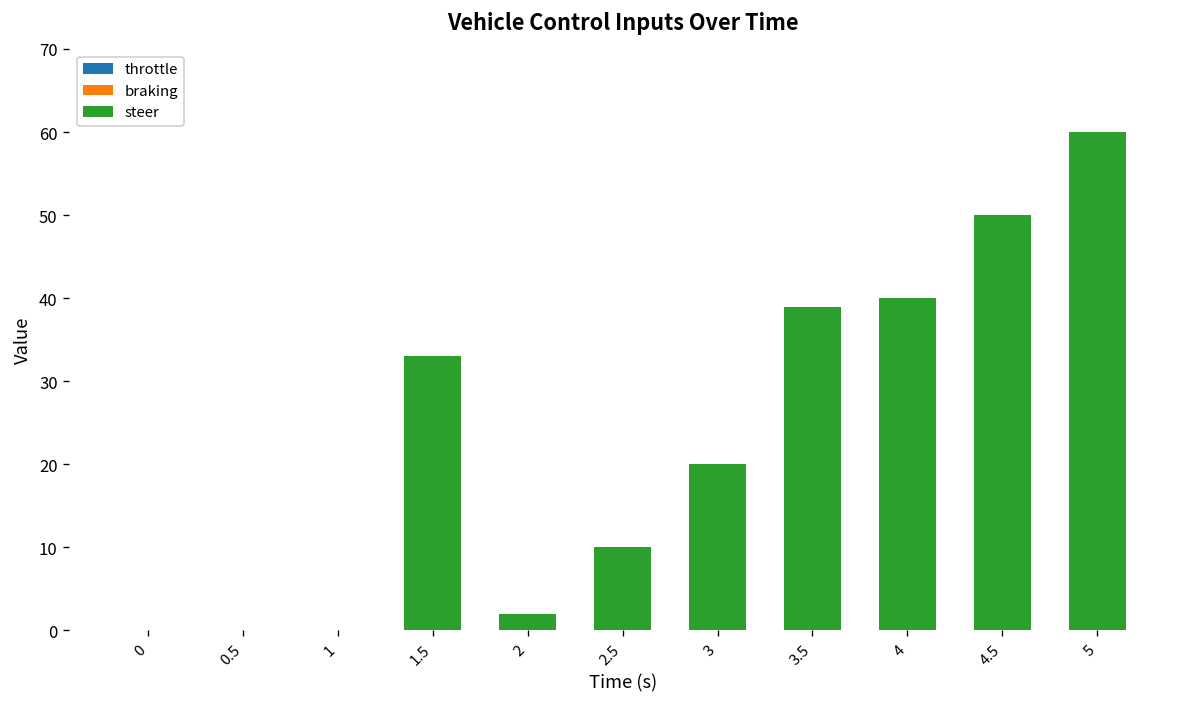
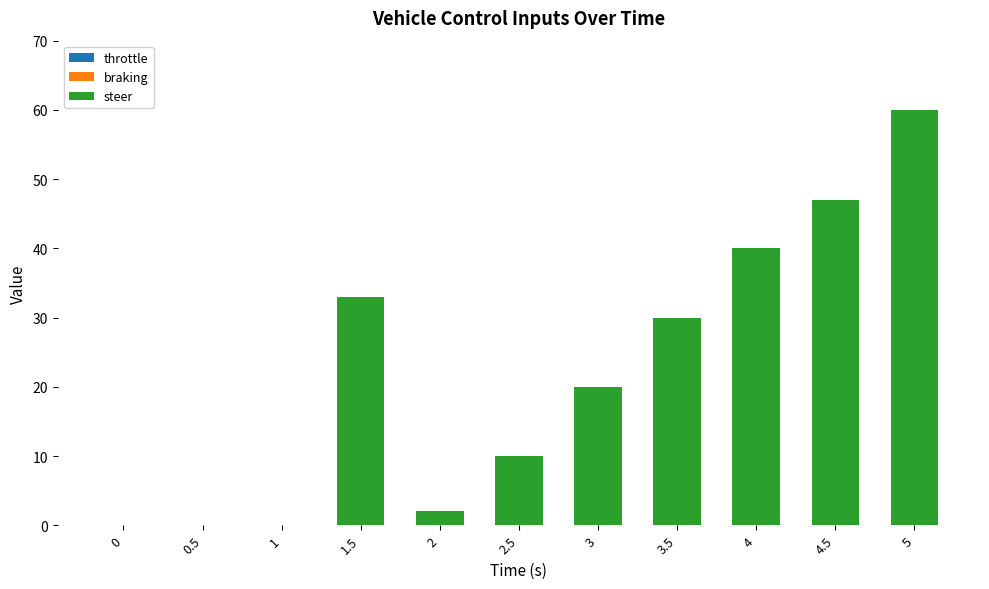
steer, 3.5: 39 -> 30
steer, 4.5: 50 -> 47
